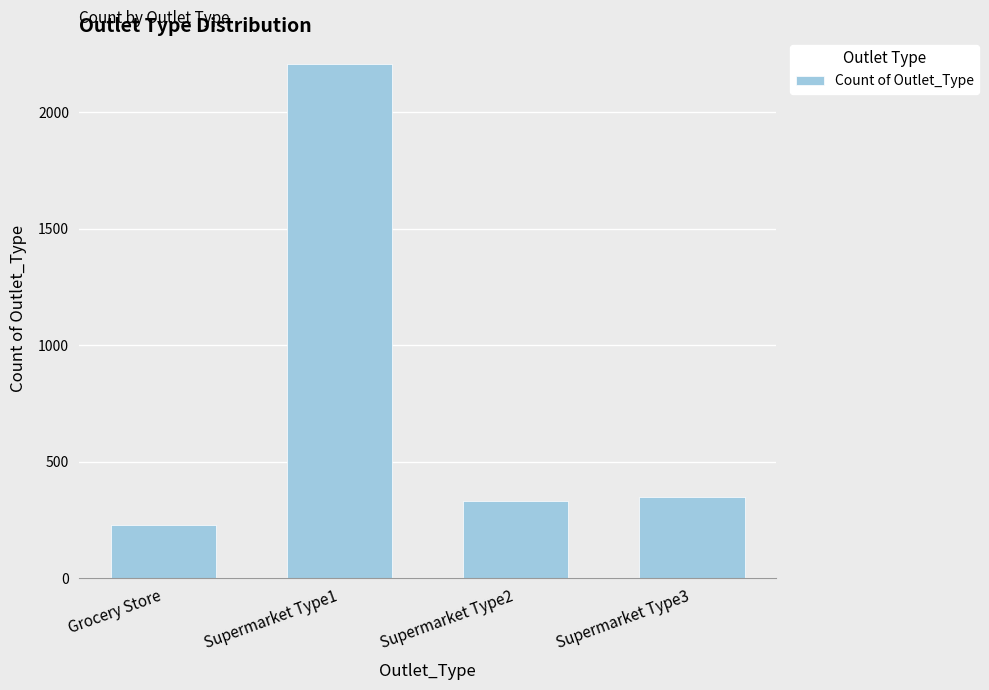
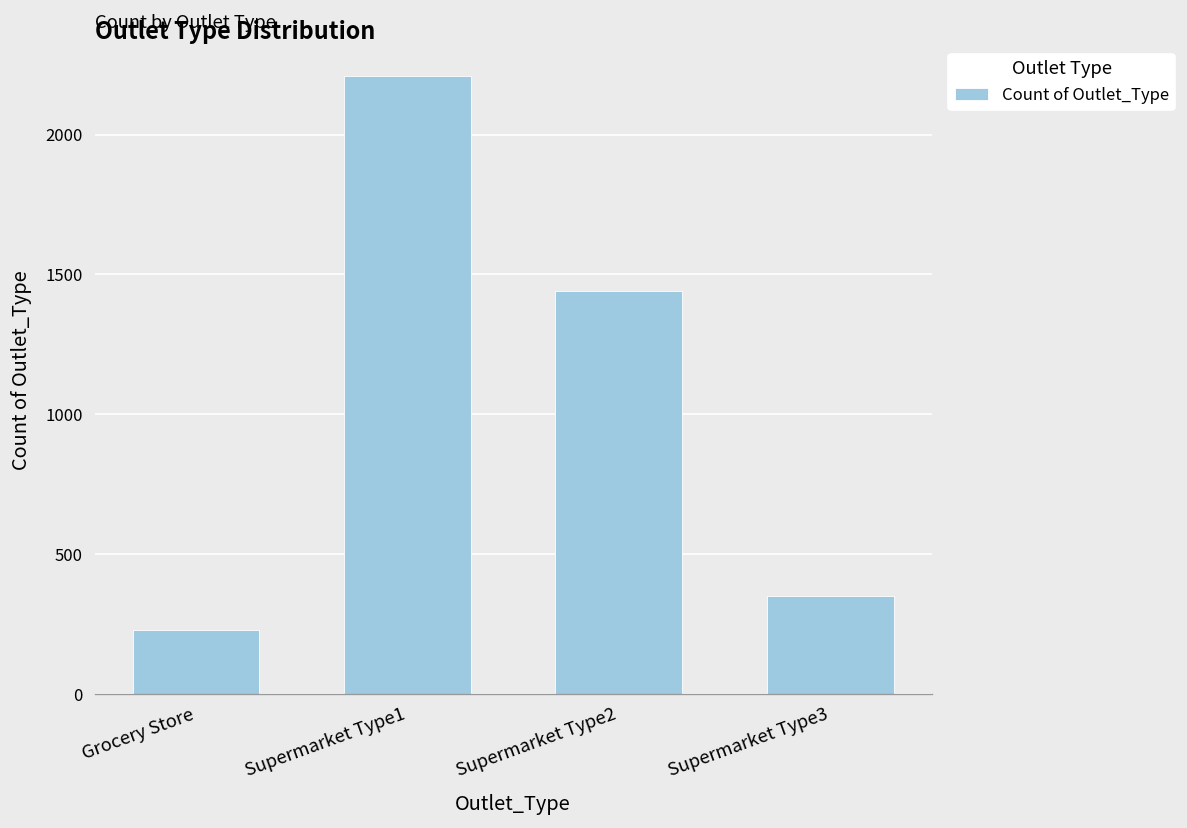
Supermarket Type2: 330 -> 1440
